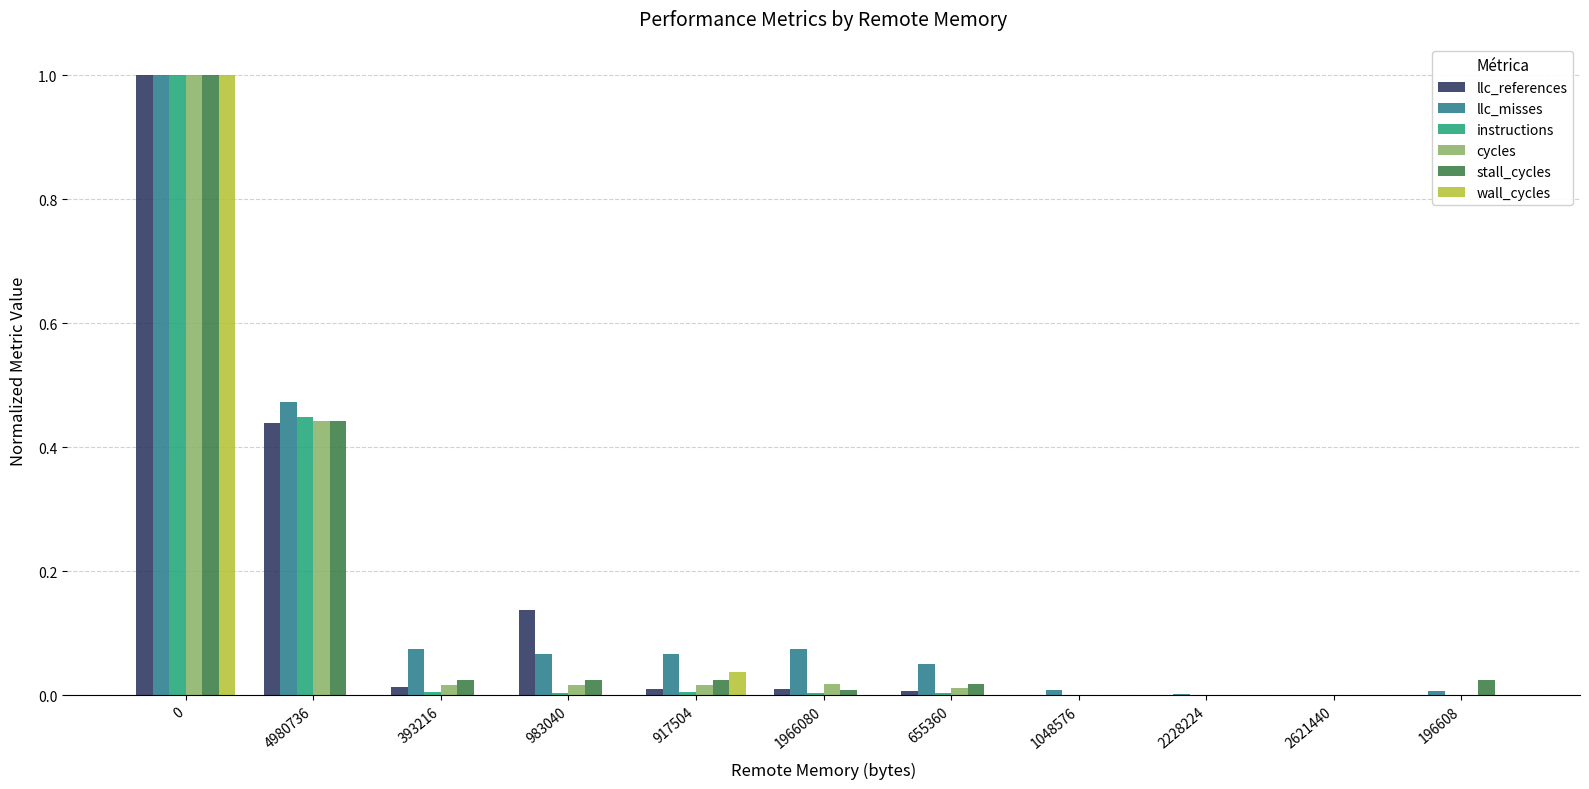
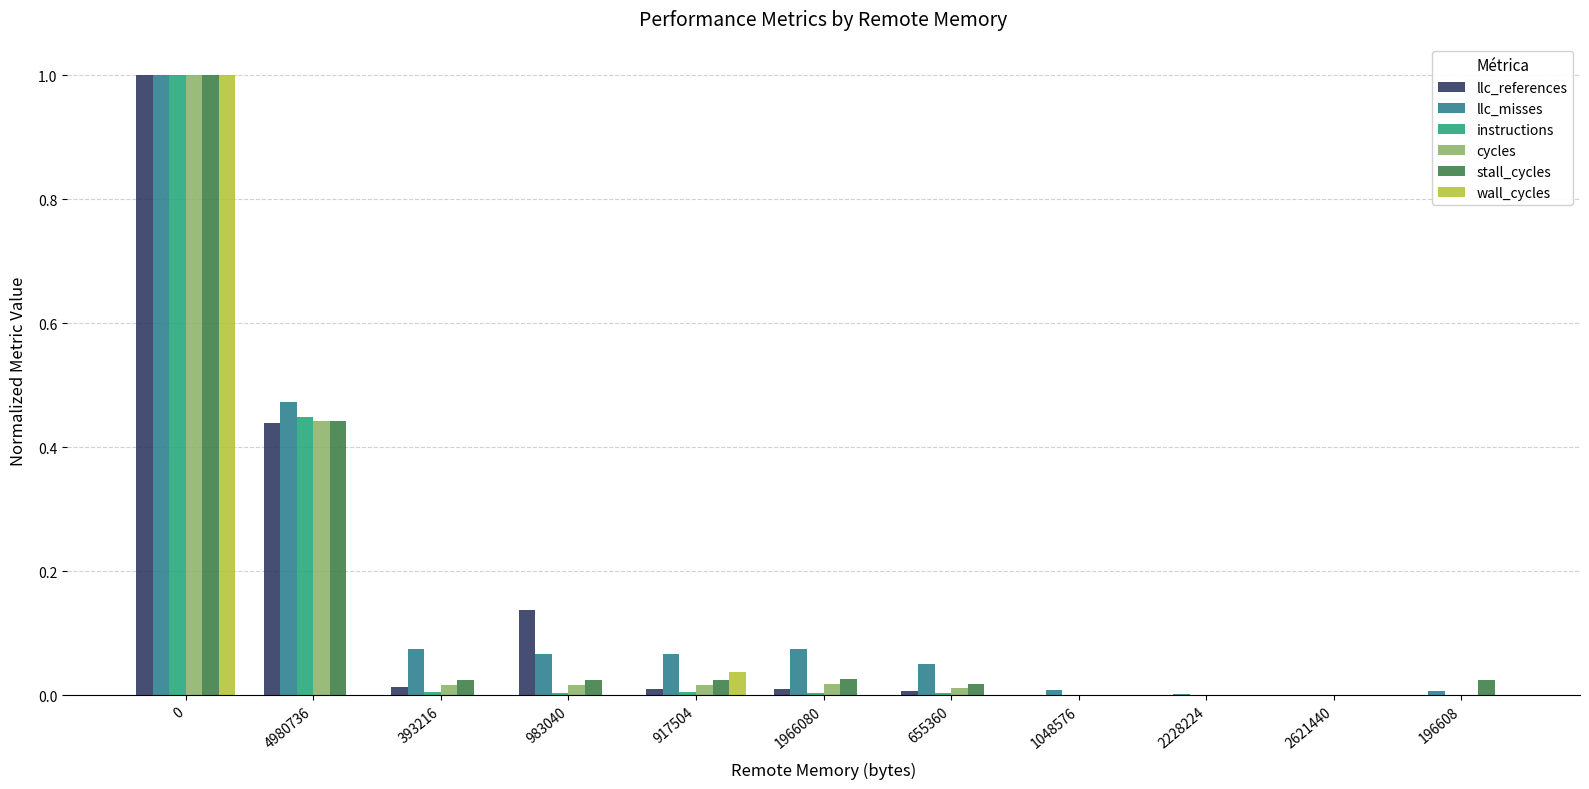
stall_cycles, 1966080: 0.01 -> 0.03
